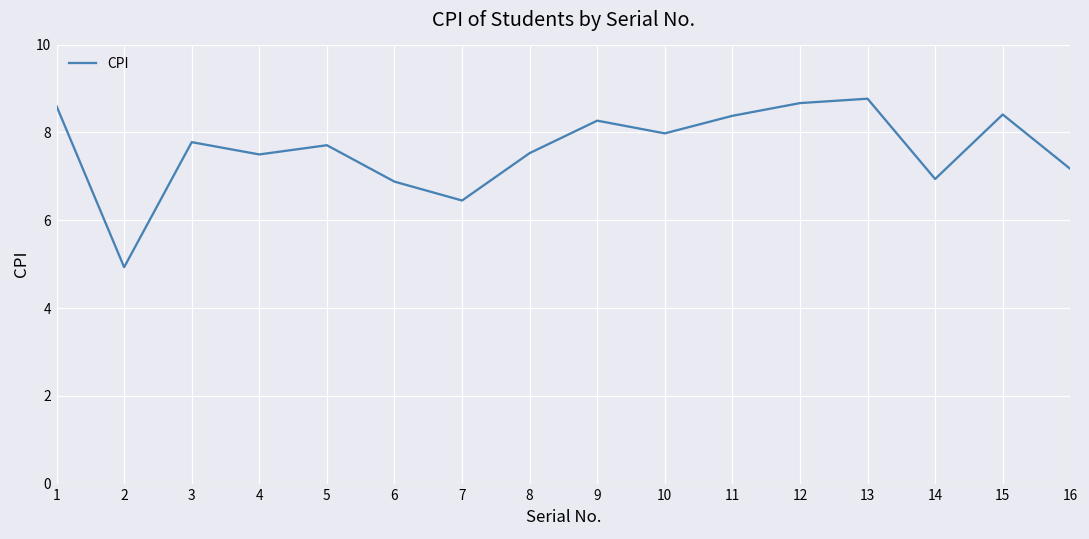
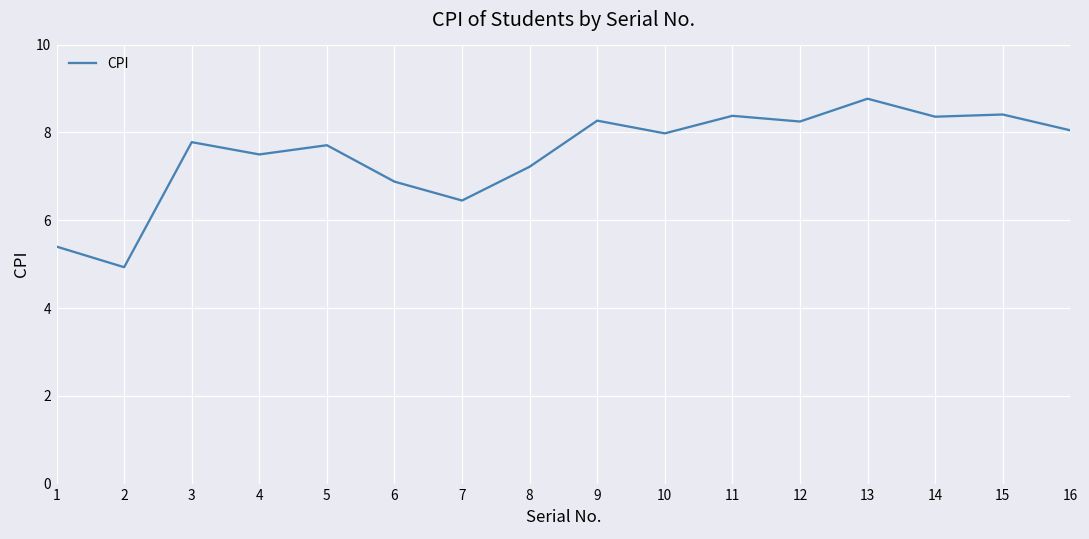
1: 8.6 -> 5.4
8: 7.5 -> 7.2
12: 8.7 -> 8.3
14: 6.9 -> 8.4
16: 7.2 -> 8.1
